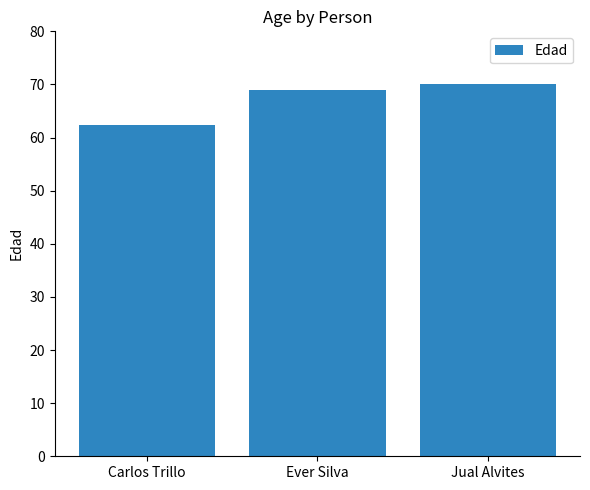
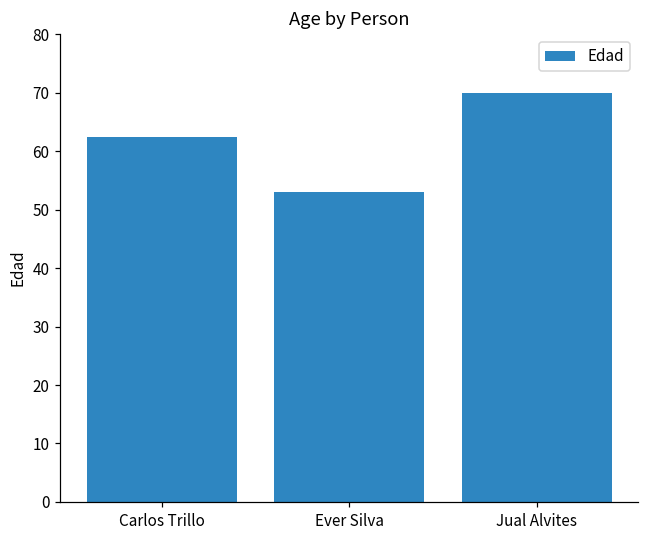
Ever Silva: 69 -> 53
